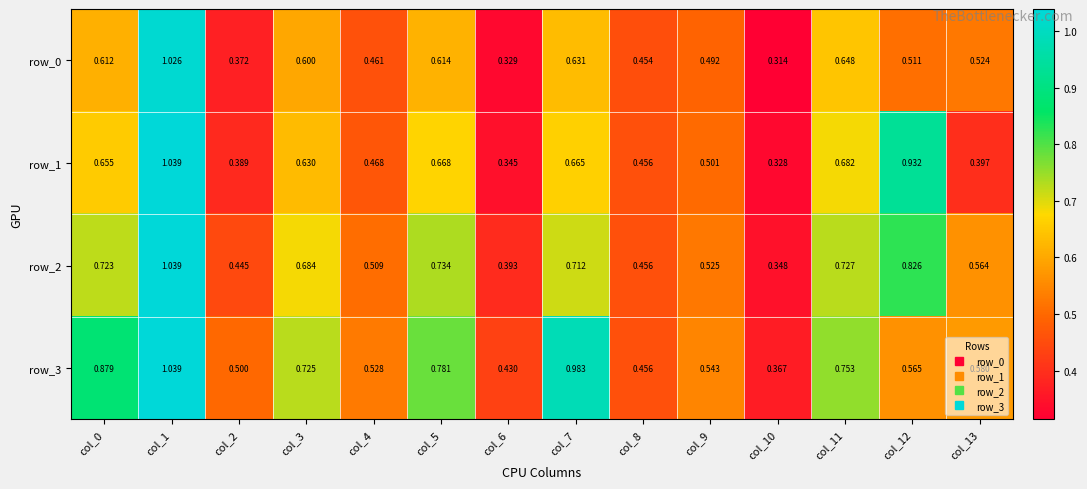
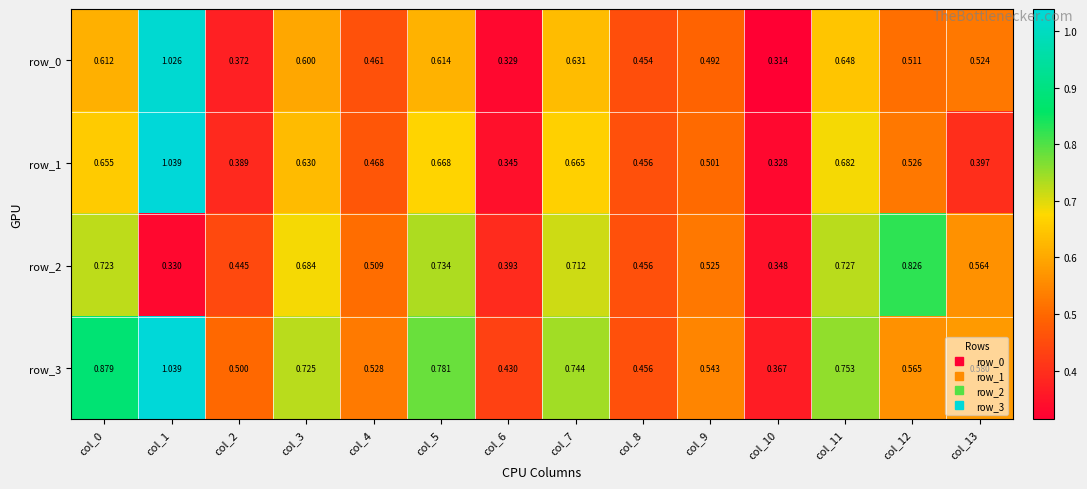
row_1, col_12: 0.932 -> 0.526
row_2, col_1: 1.039 -> 0.330
row_3, col_7: 0.983 -> 0.744
